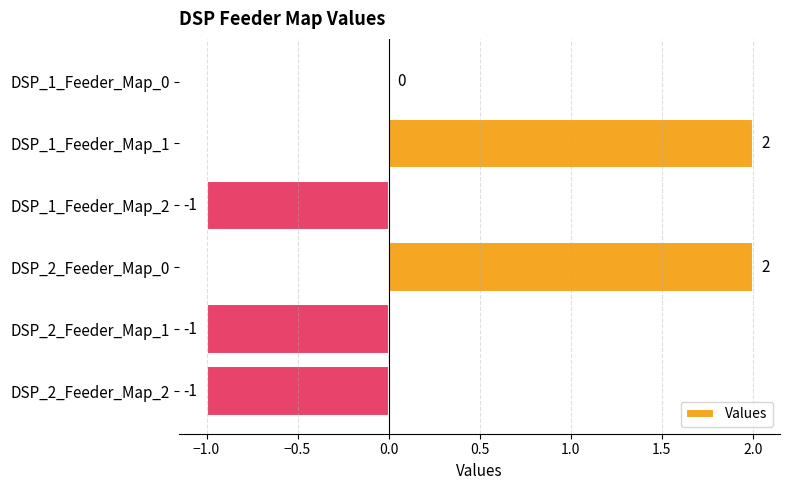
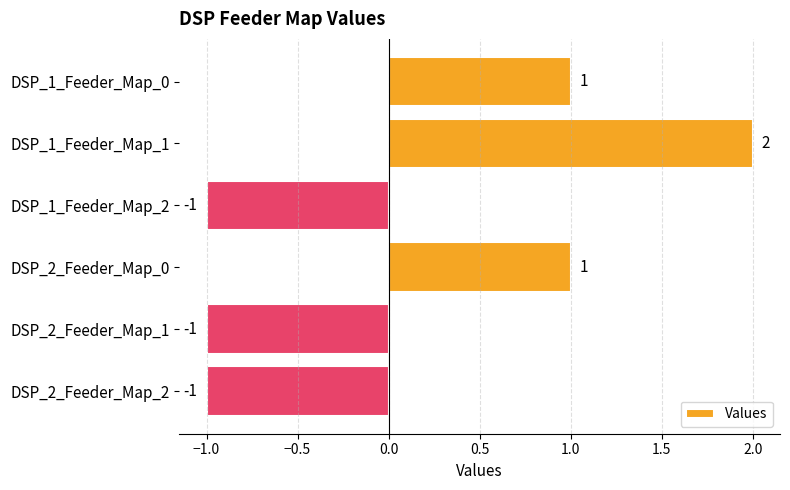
DSP_1_Feeder_Map_0: 0 -> 1
DSP_2_Feeder_Map_0: 2 -> 1
